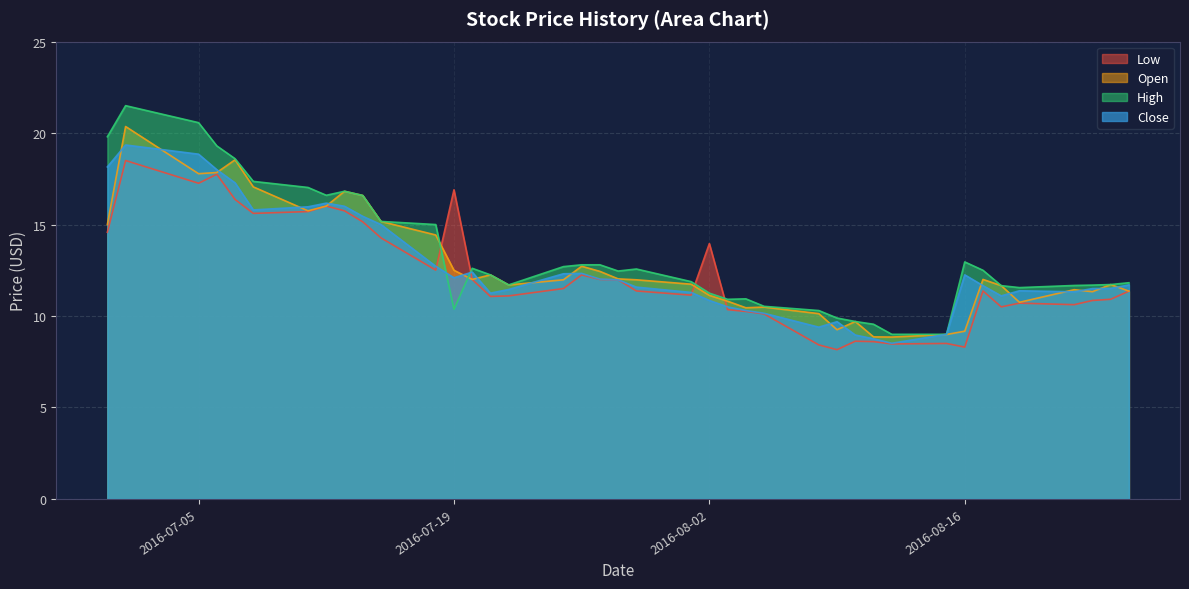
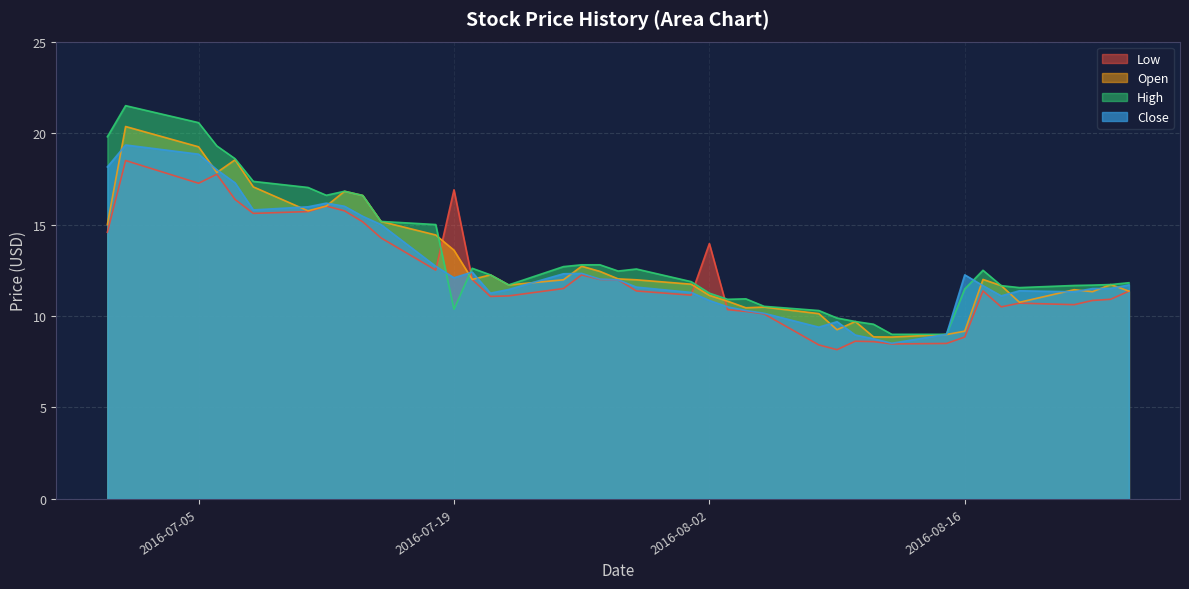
Open, 2016-07-05: 17.8 -> 19.3
Open, 2016-07-19: 12.5 -> 13.6
Low, 2016-08-16: 8.3 -> 8.9
High, 2016-08-16: 13.0 -> 11.5
